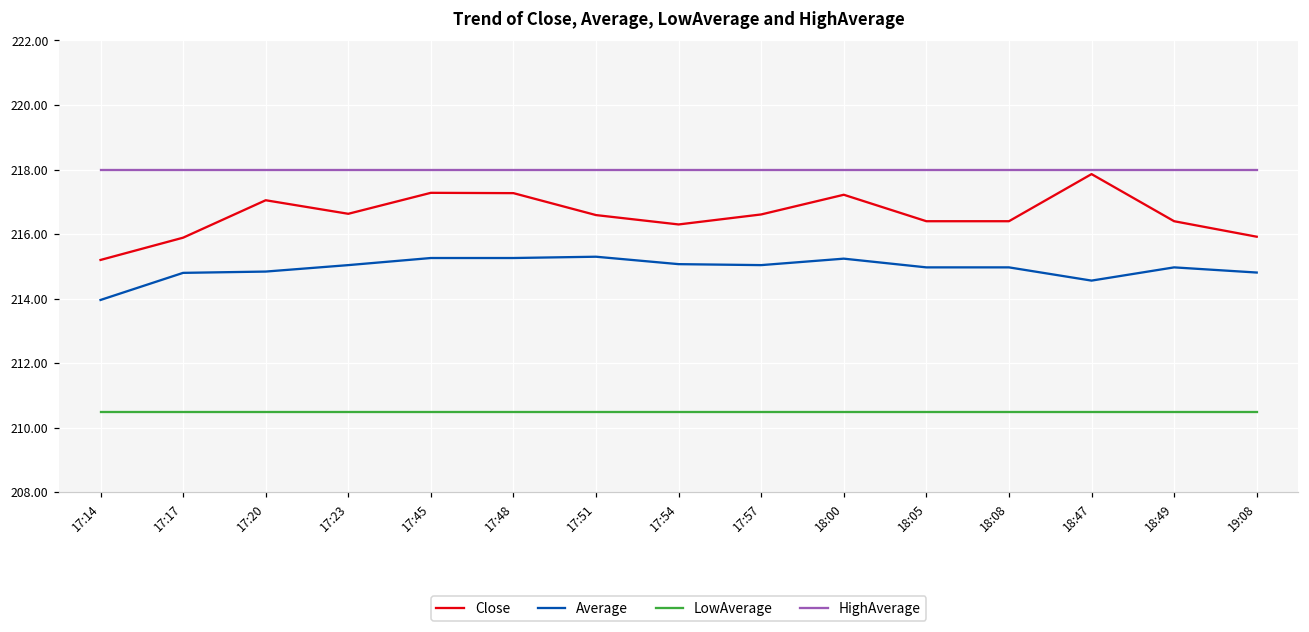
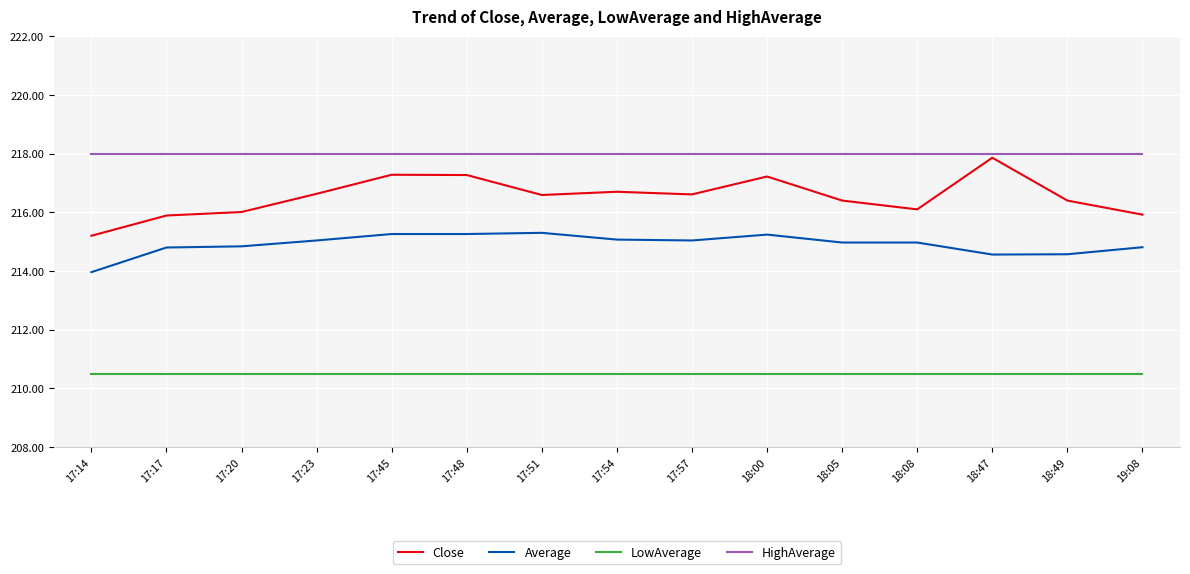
Close, 17:20: 217.1 -> 216.0
Close, 17:54: 216.3 -> 216.7
Close, 18:08: 216.4 -> 216.1
Average, 18:49: 215.0 -> 214.6
